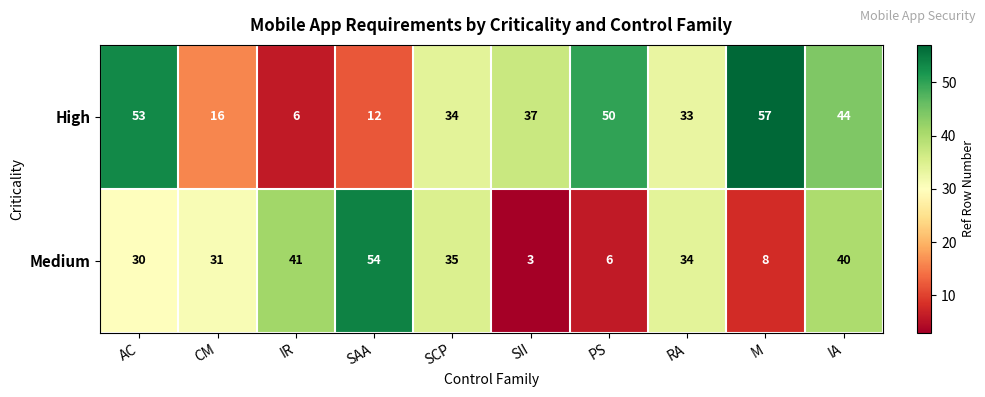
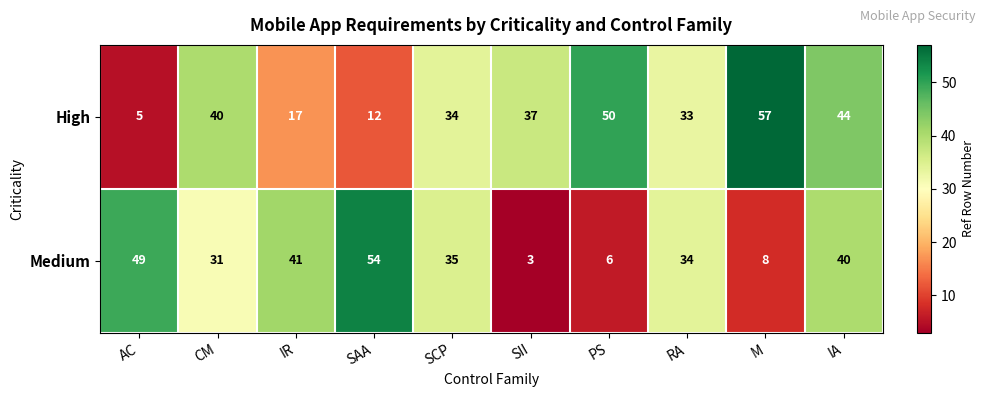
High, AC: 53 -> 5
High, CM: 16 -> 40
High, IR: 6 -> 17
Medium, AC: 30 -> 49
